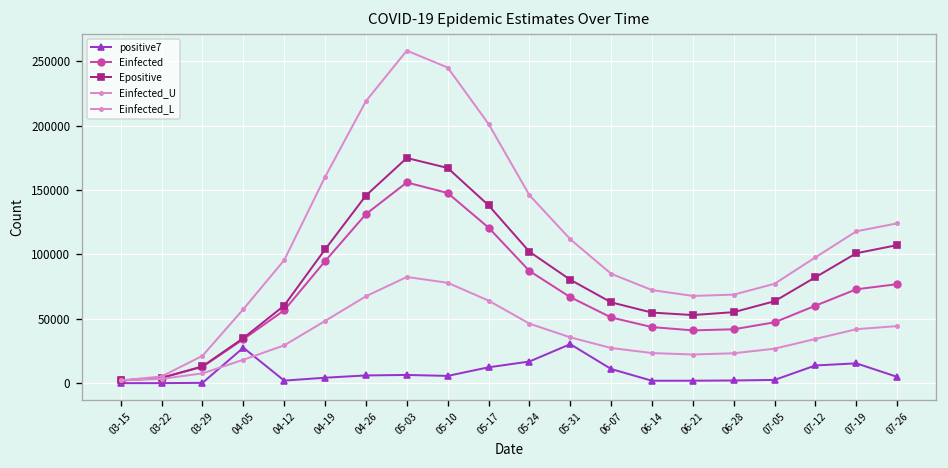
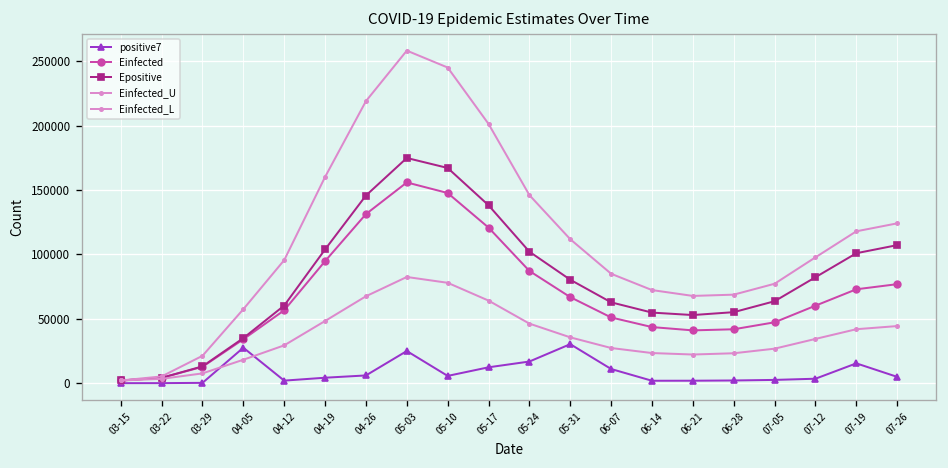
positive7, 05-03: 6000 -> 25000
positive7, 07-12: 14000 -> 3000
